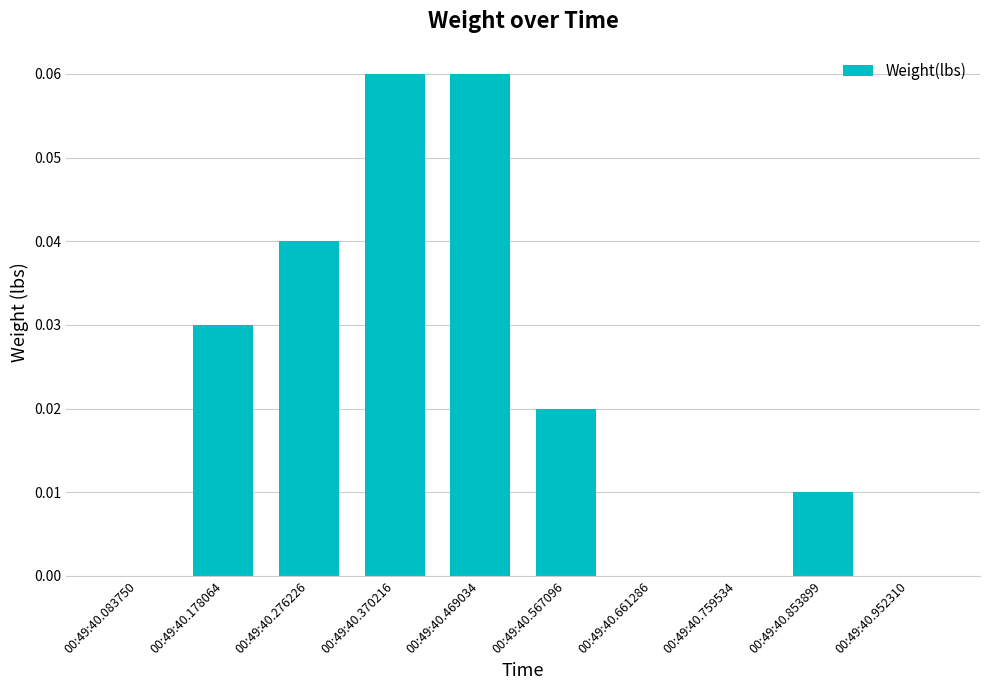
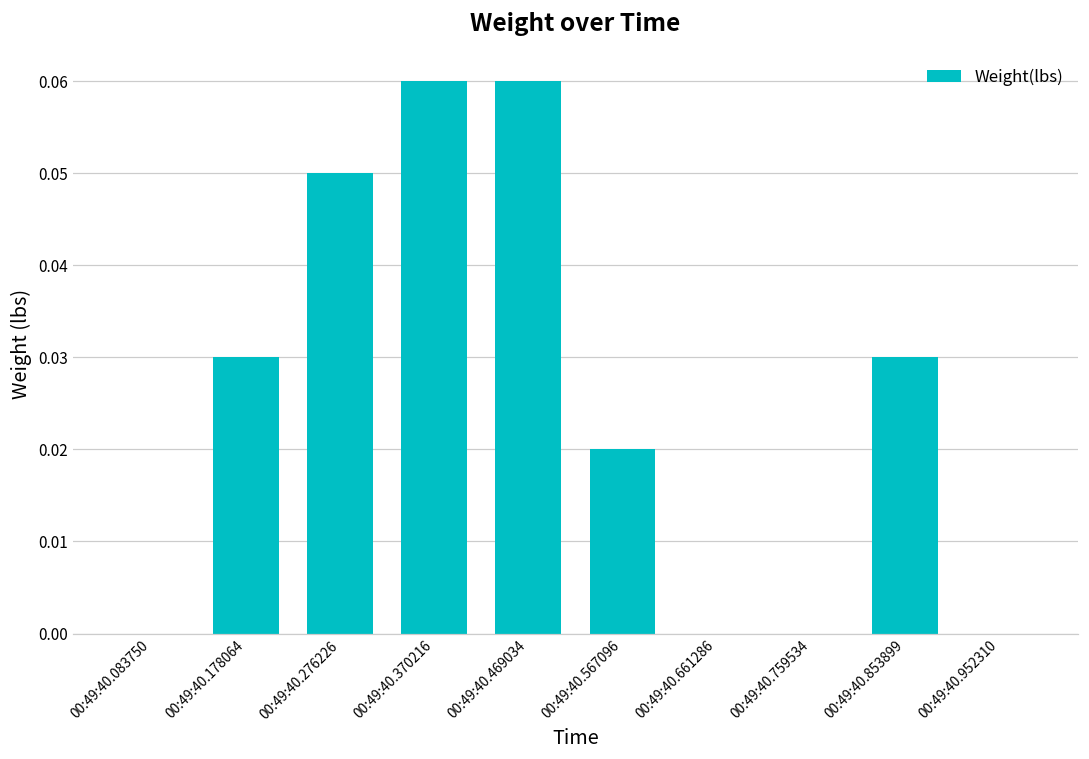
00:49:40.276226: 0.04 -> 0.05
00:49:40.853899: 0.01 -> 0.03
